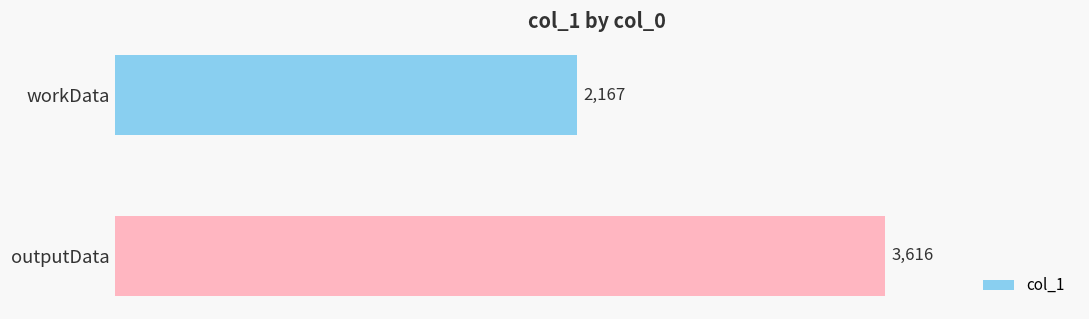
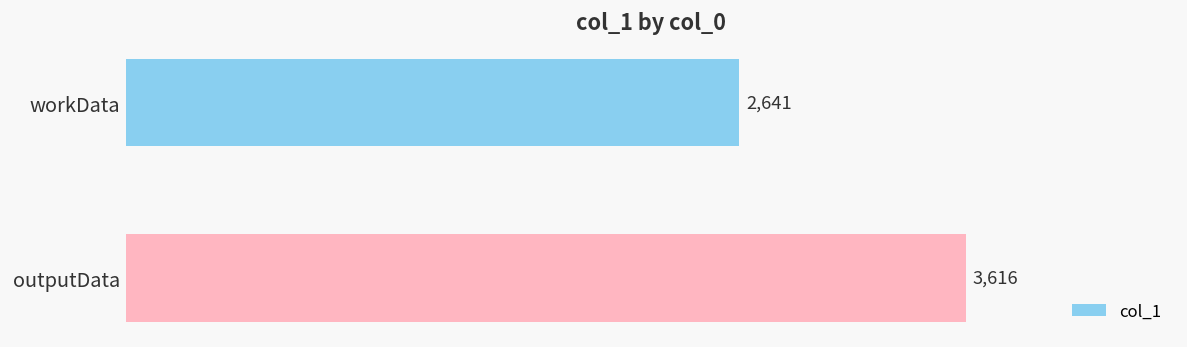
workData: 2,167 -> 2,641
